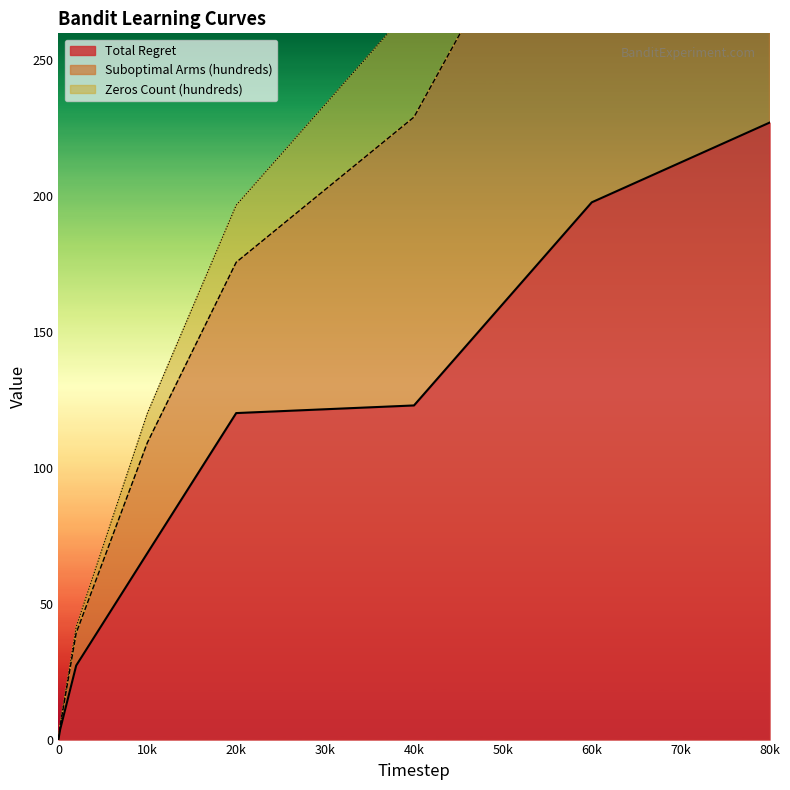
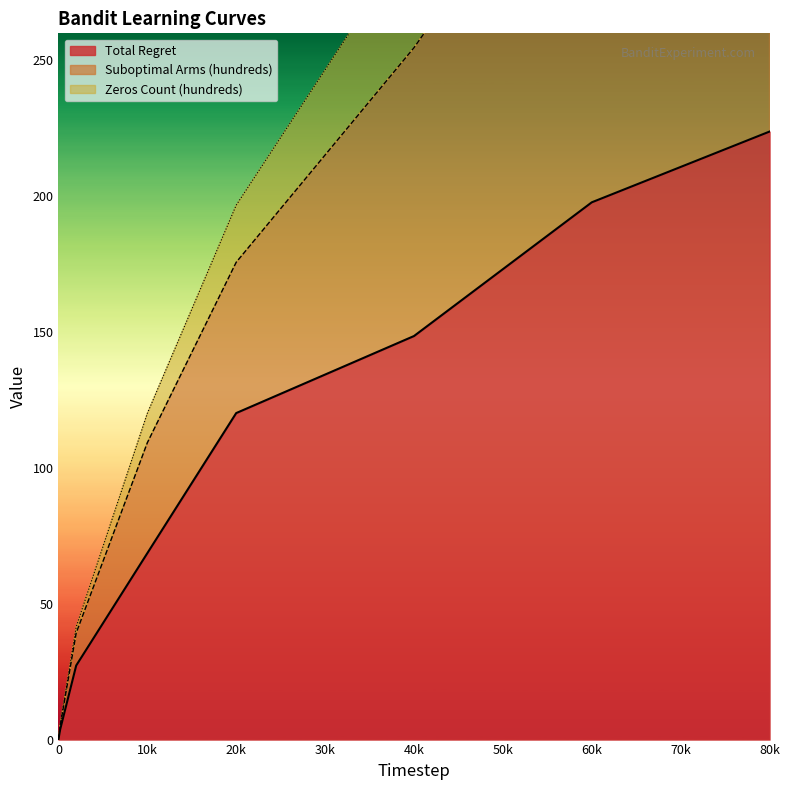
Total Regret, 40k: 123 -> 149
Total Regret, 80k: 227 -> 224
